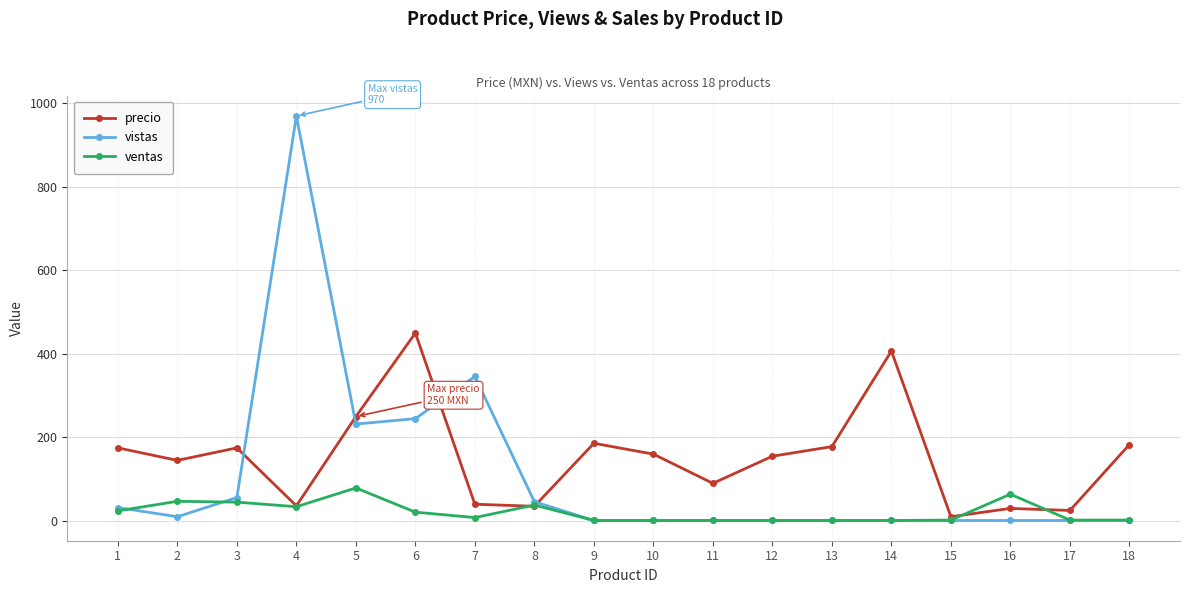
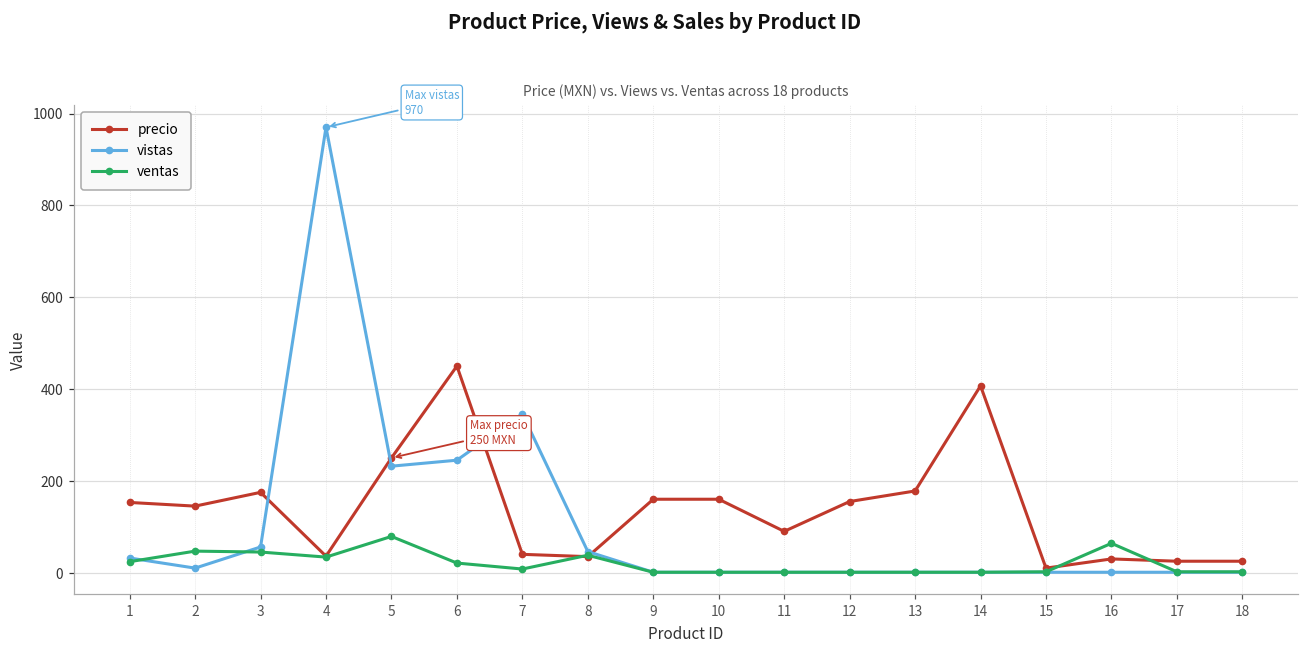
precio, 1: 180 -> 150
precio, 9: 190 -> 160
precio, 18: 180 -> 30
